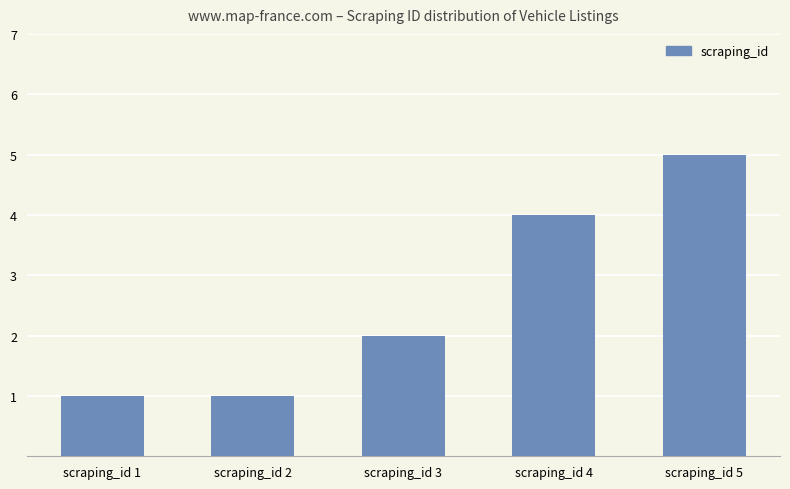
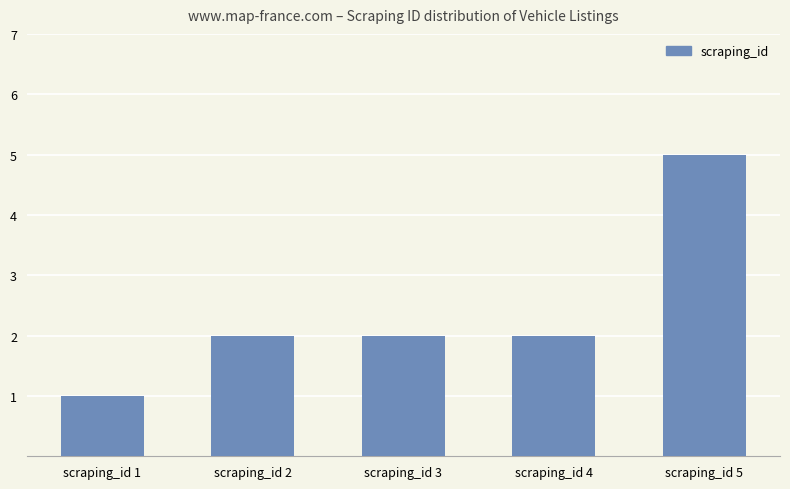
scraping_id 2: 1 -> 2
scraping_id 4: 4 -> 2
